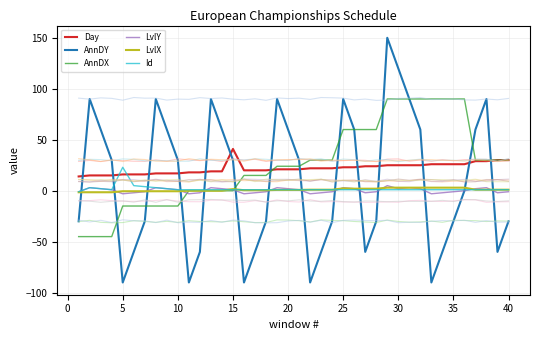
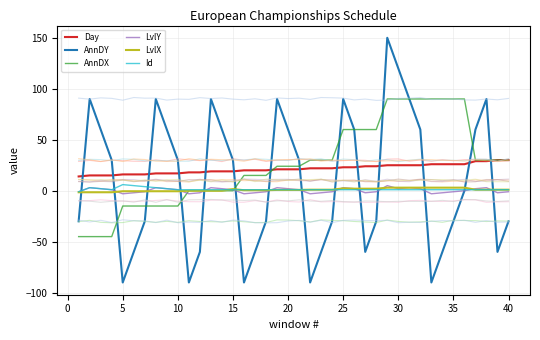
Id, 5: 23 -> 6
Day, 15: 41 -> 19
